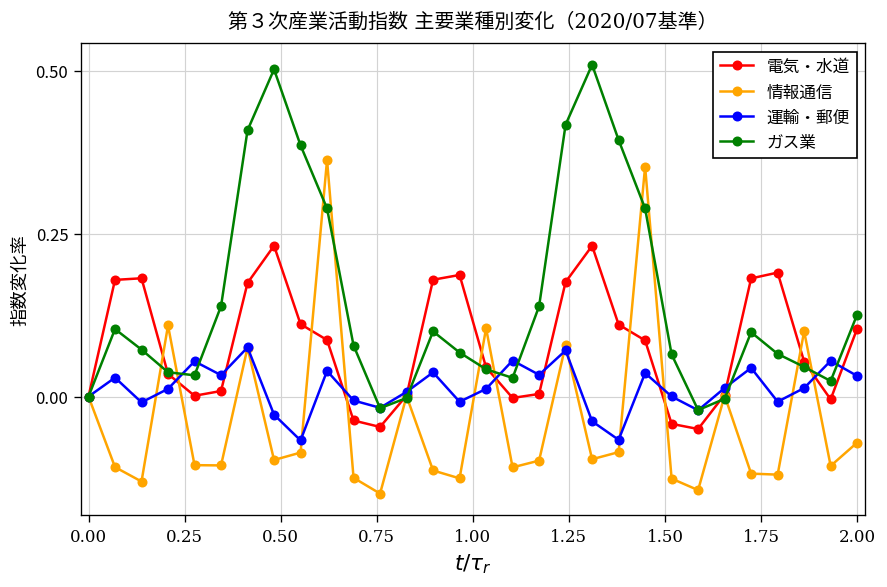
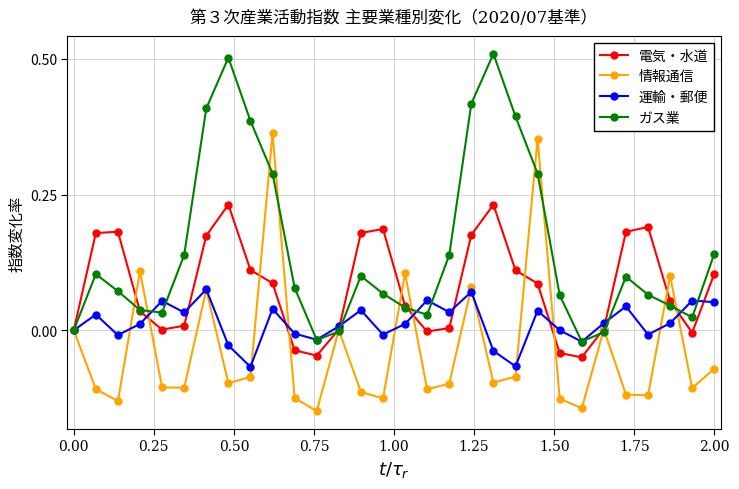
運輸・郵便, 2.00: 0.03 -> 0.05
ガス業, 2.00: 0.13 -> 0.14
